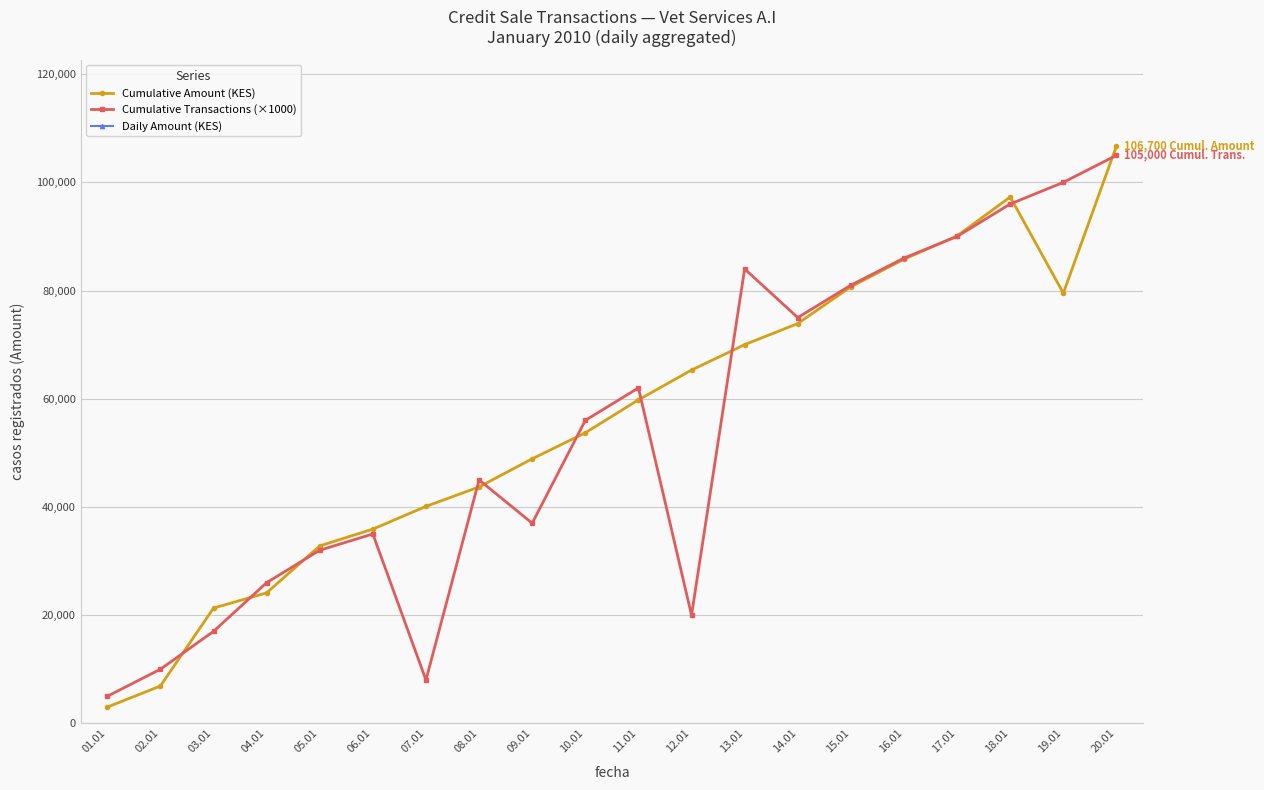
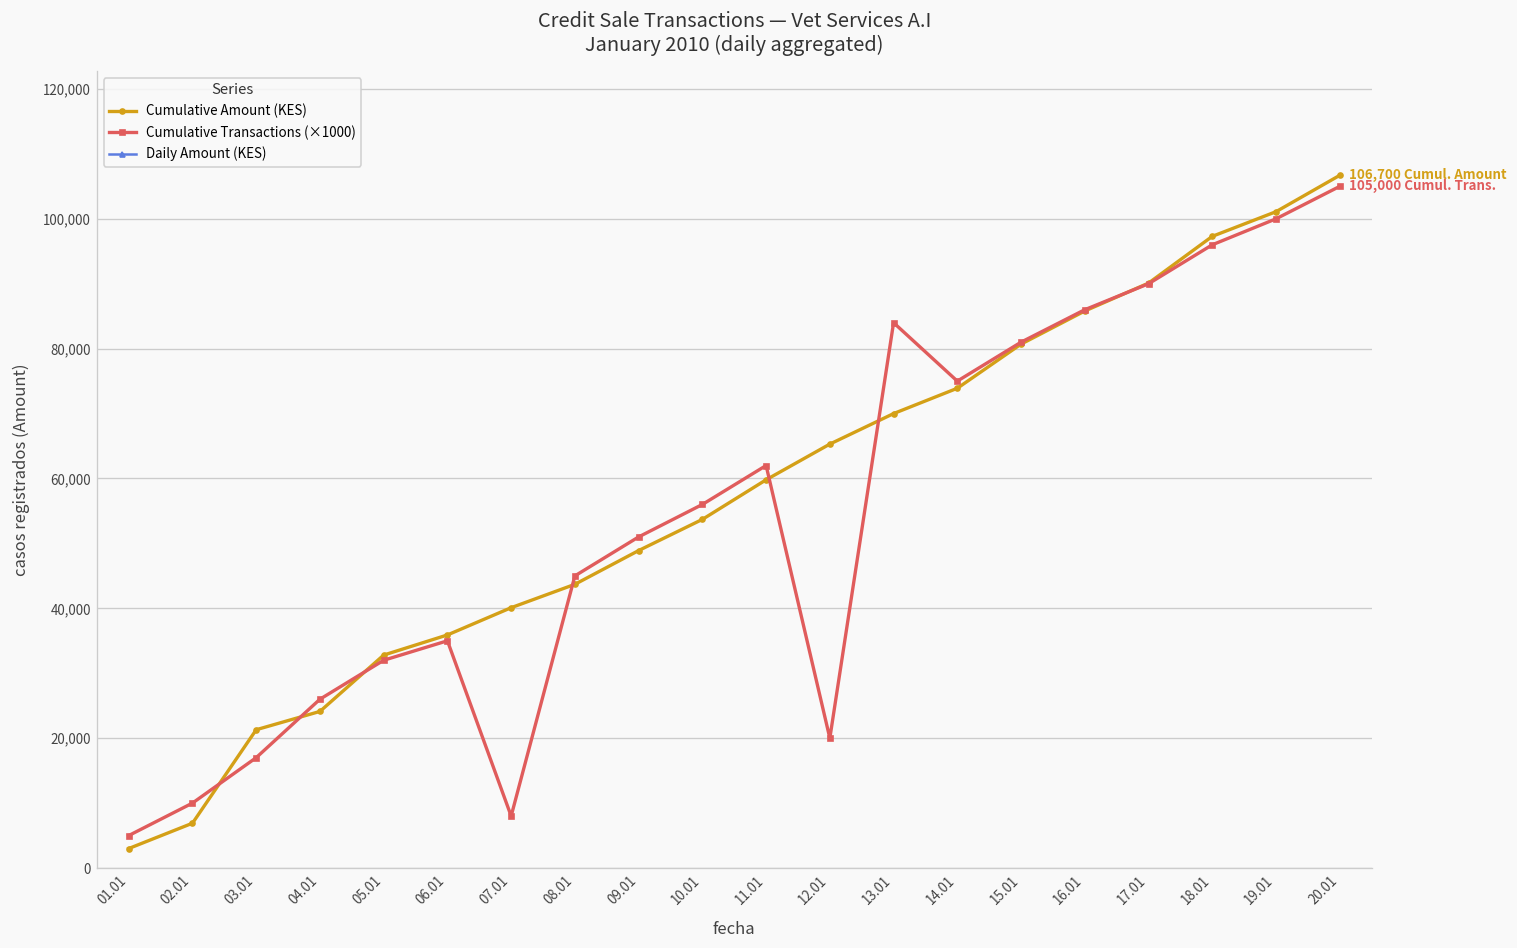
Cumulative Transactions (×1000), 09.01: 37,000 -> 51,000
Cumulative Amount (KES), 19.01: 80,000 -> 101,000
